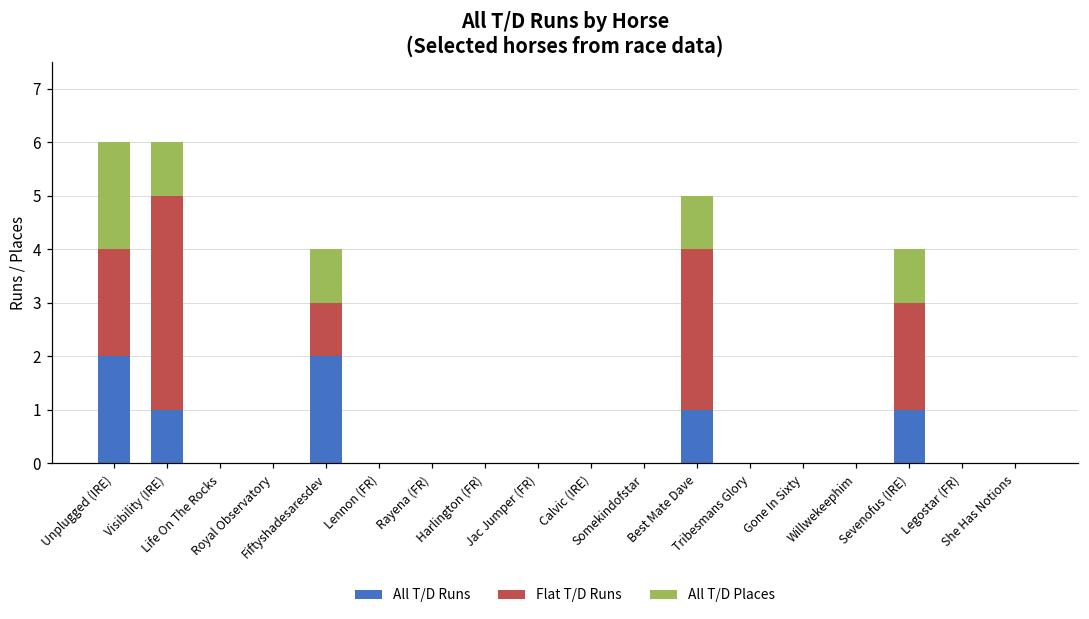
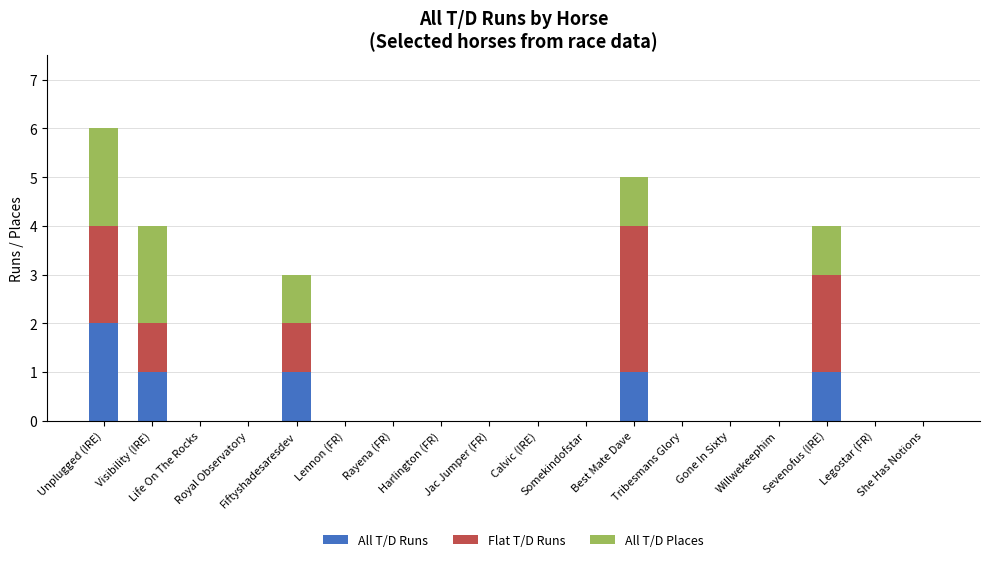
Flat T/D Runs, Visibility (IRE): 4 -> 1
All T/D Places, Visibility (IRE): 1 -> 2
All T/D Runs, Fiftyshadesaresdev: 2 -> 1
